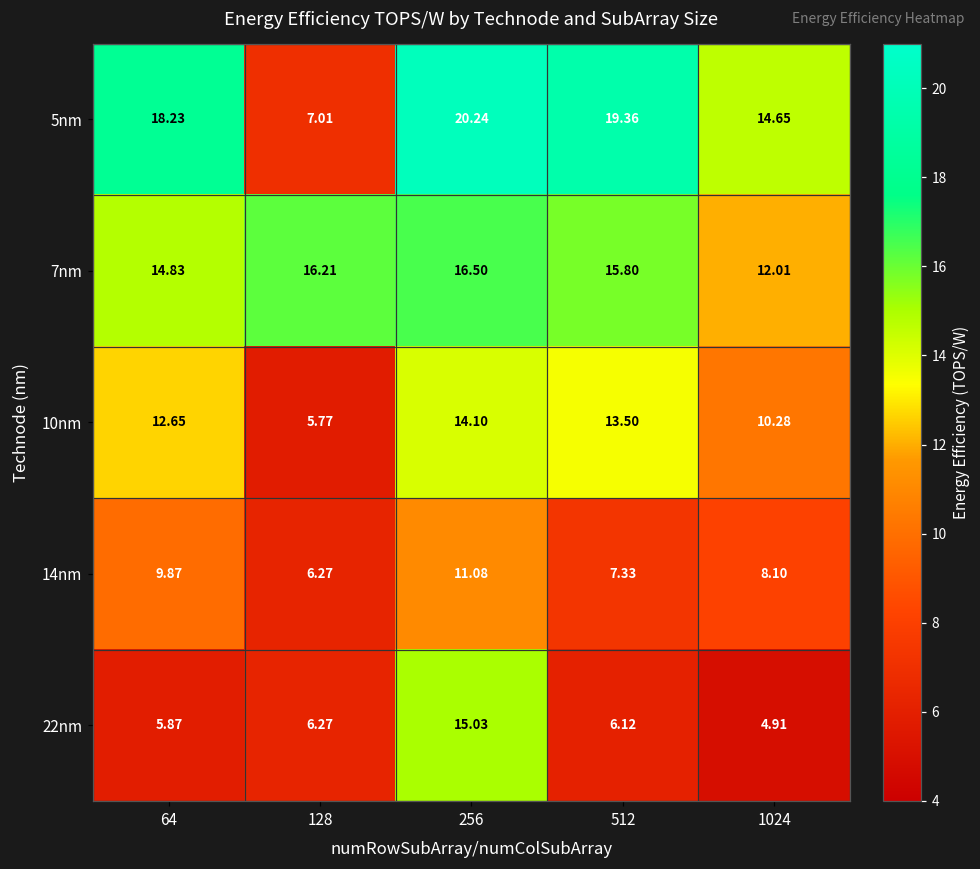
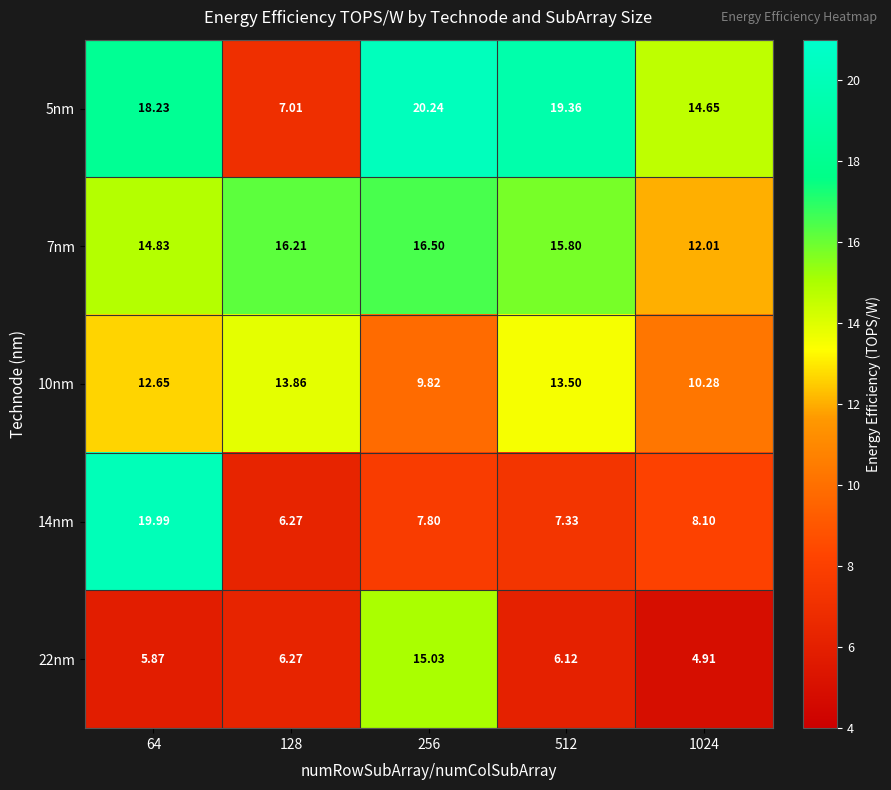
10nm, 128: 5.77 -> 13.86
10nm, 256: 14.10 -> 9.82
14nm, 64: 9.87 -> 19.99
14nm, 256: 11.08 -> 7.80
